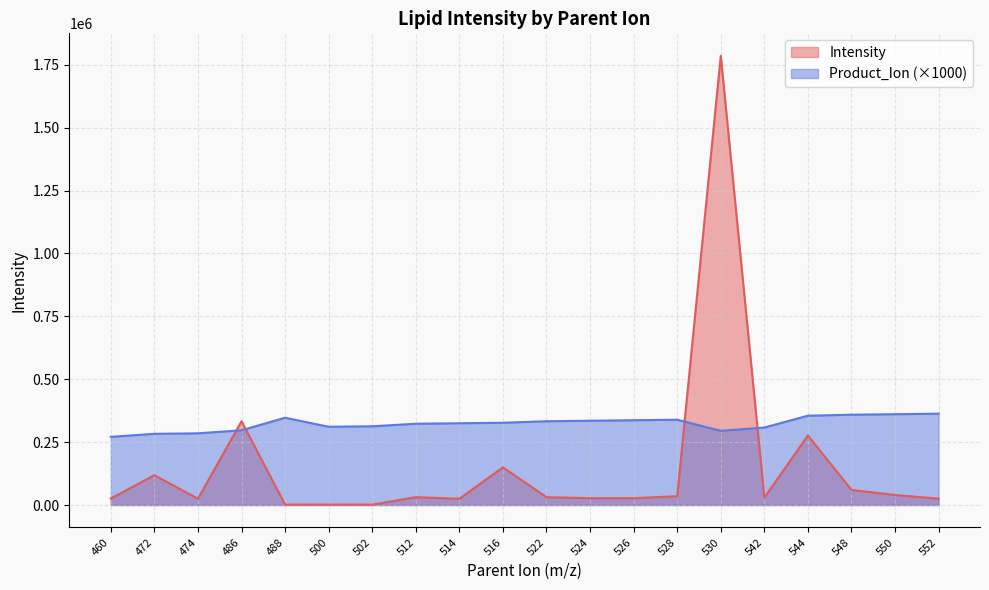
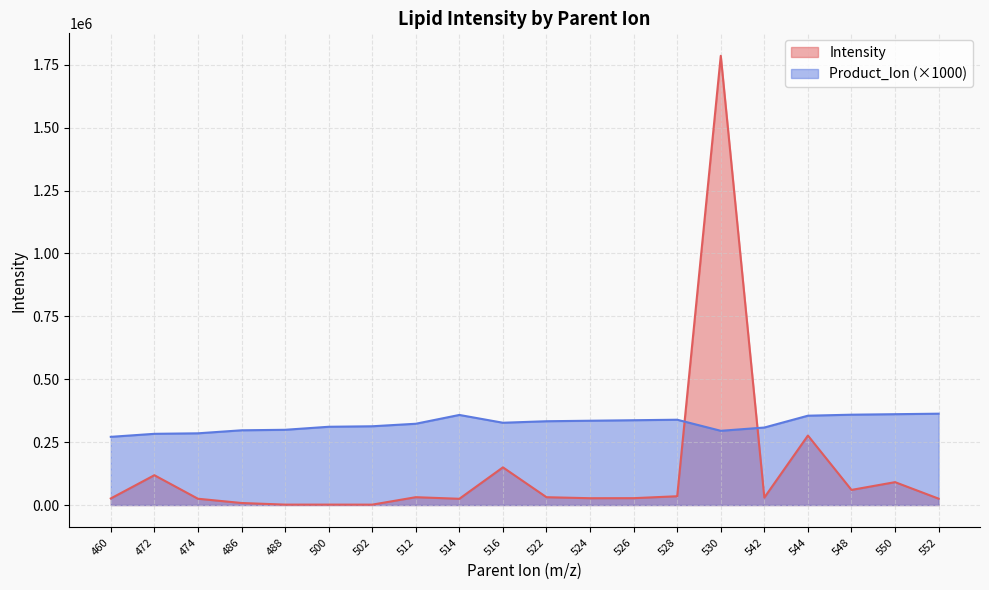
Intensity, 486: 330000 -> 10000
Product_Ion (×1000), 488: 350000 -> 300000
Product_Ion (×1000), 514: 330000 -> 360000
Intensity, 550: 40000 -> 90000
